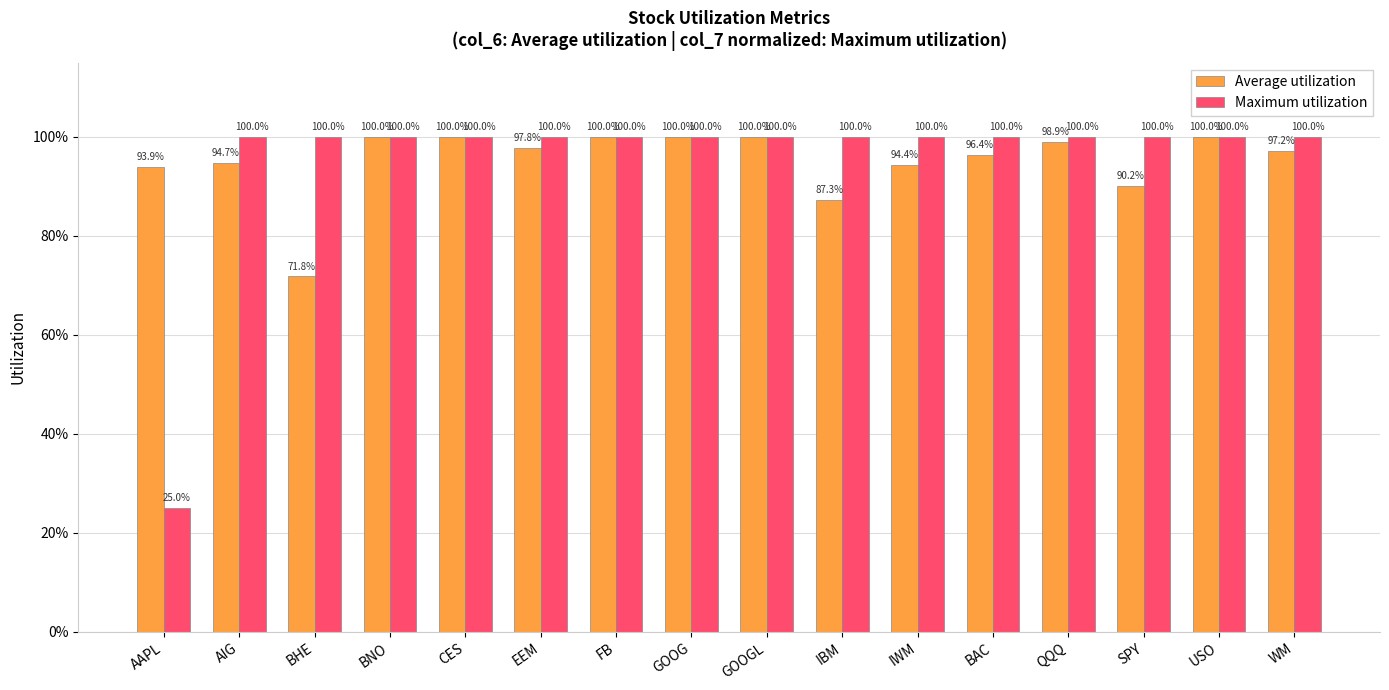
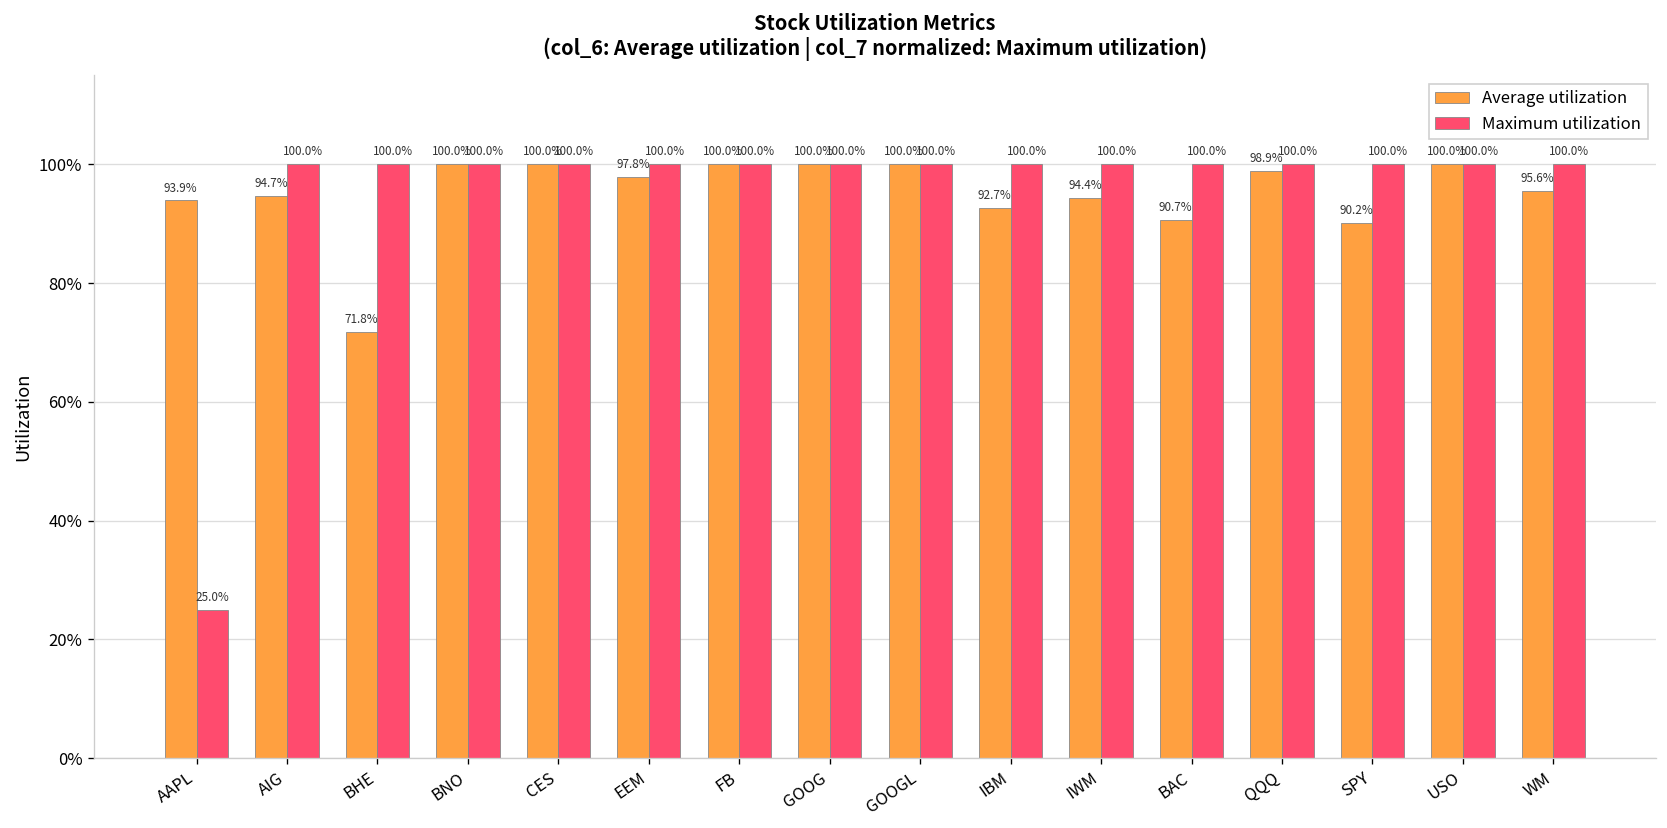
Average utilization, IBM: 87.3% -> 92.7%
Average utilization, BAC: 96.4% -> 90.7%
Average utilization, WM: 97.2% -> 95.6%
